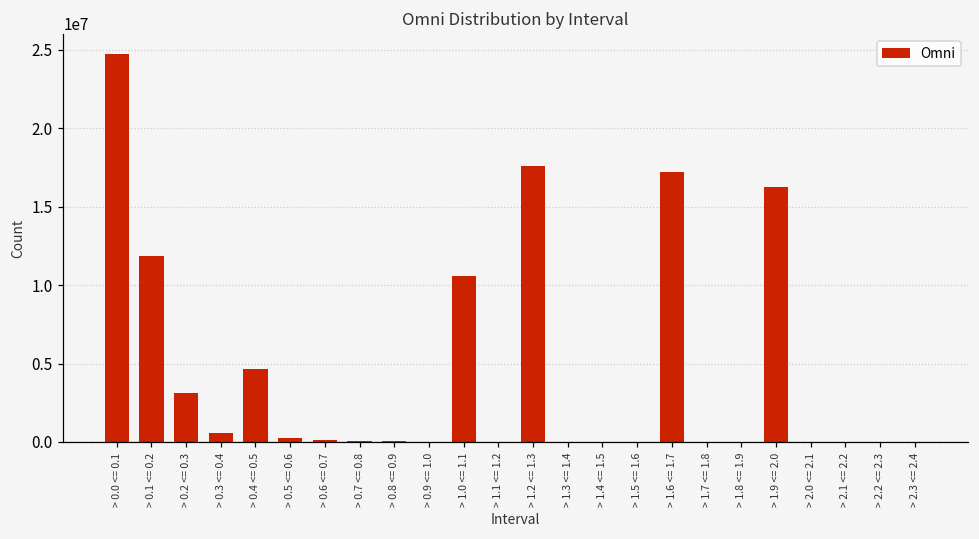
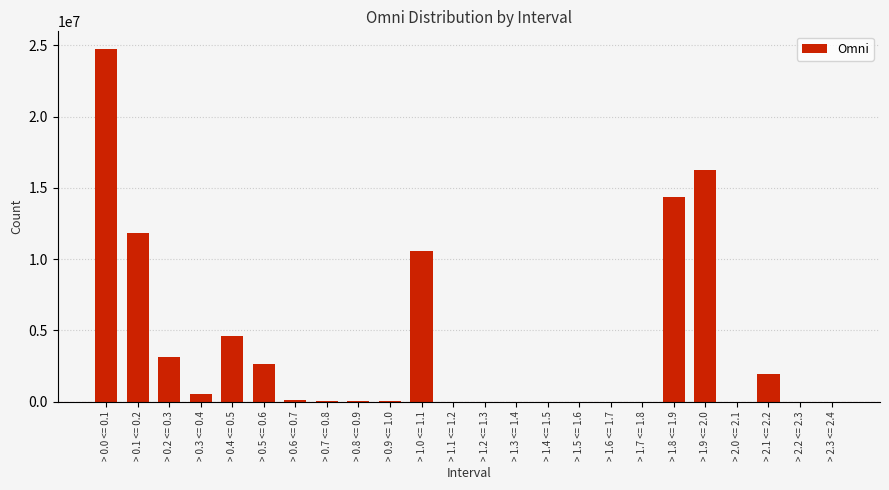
> 0.5 <= 0.6: 300000 -> 2700000
> 1.2 <= 1.3: 17600000 -> 0
> 1.6 <= 1.7: 17200000 -> 0
> 1.8 <= 1.9: 0 -> 14400000
> 2.1 <= 2.2: 0 -> 2000000
